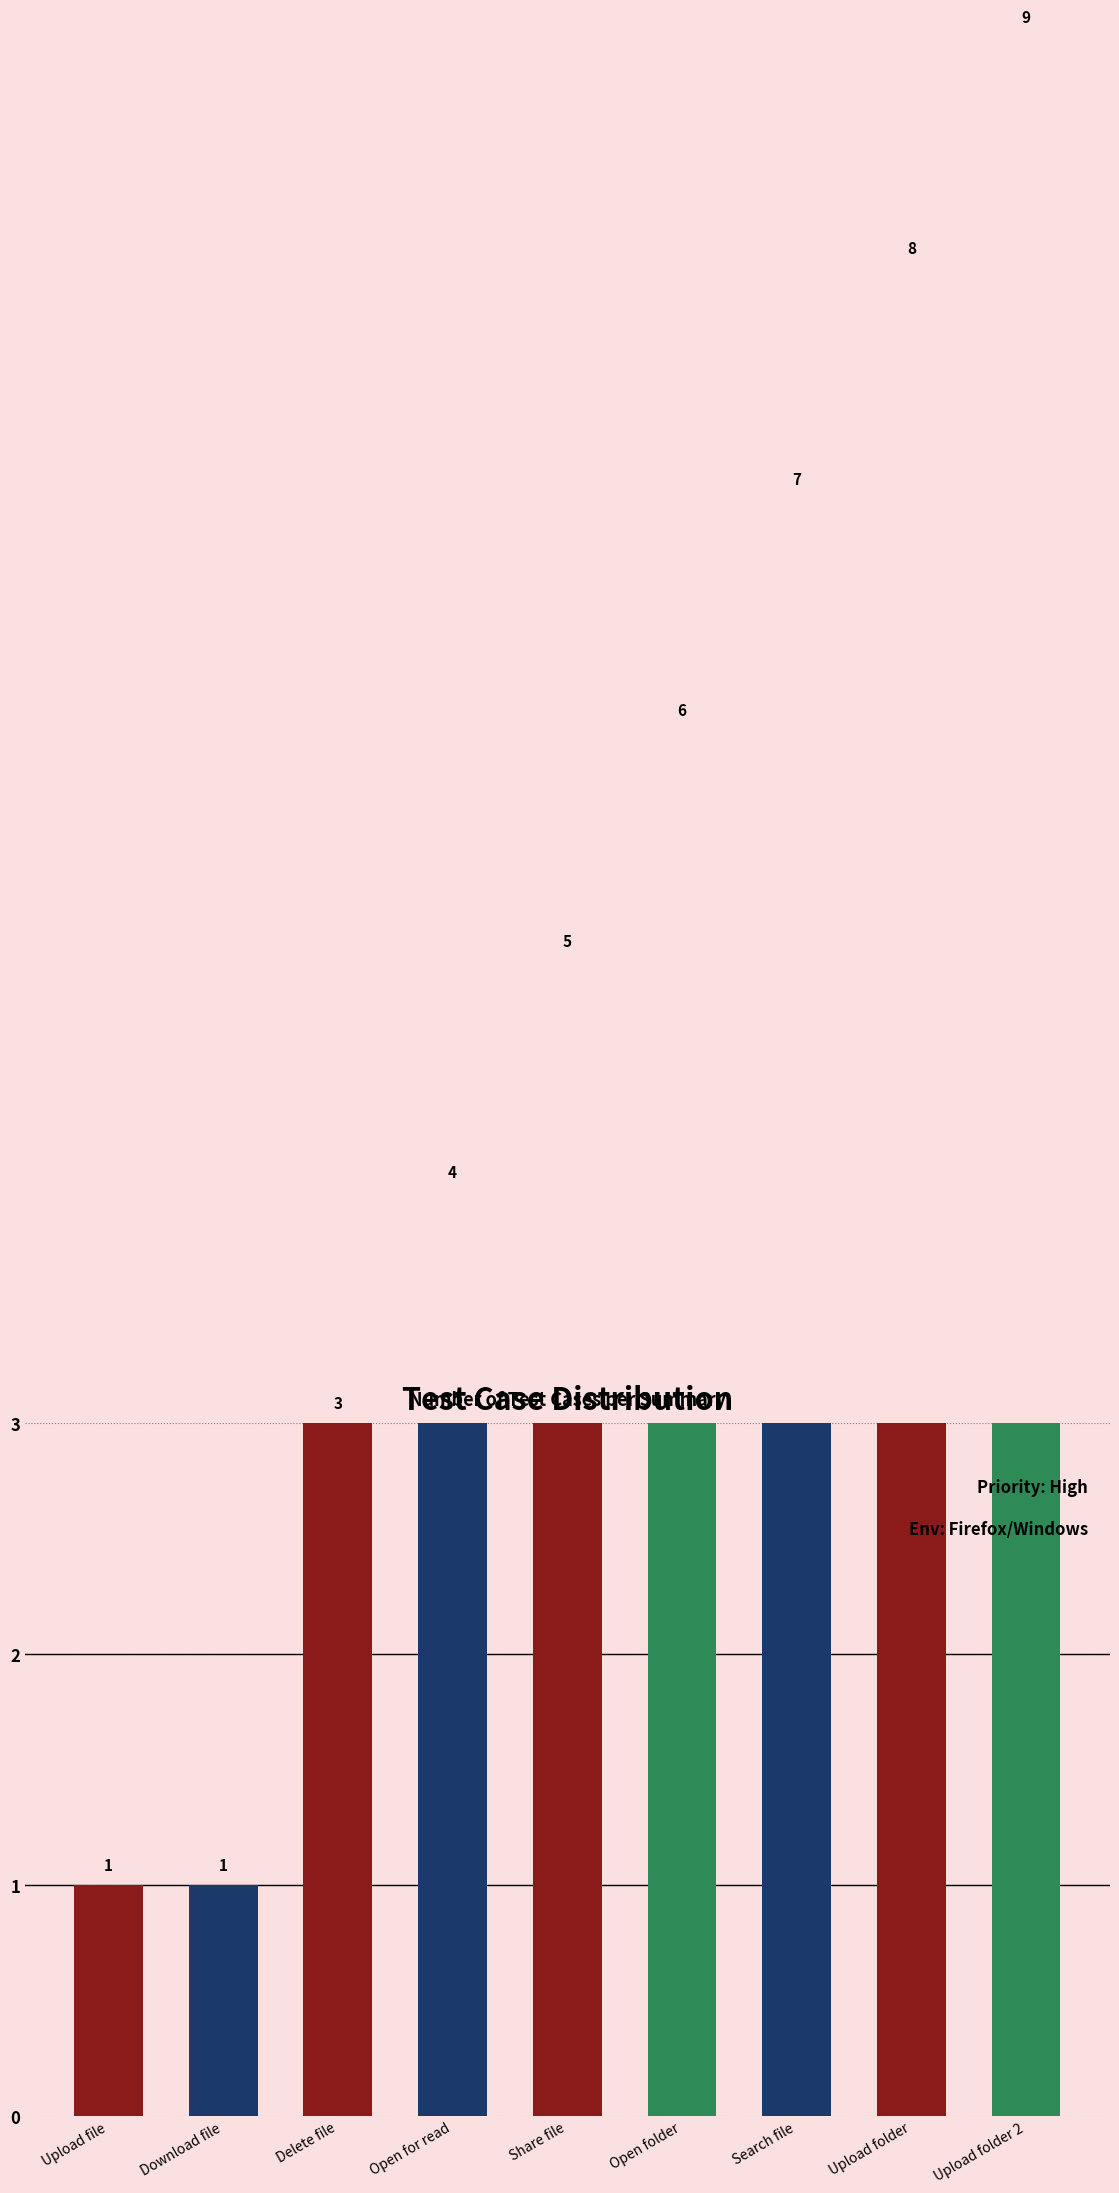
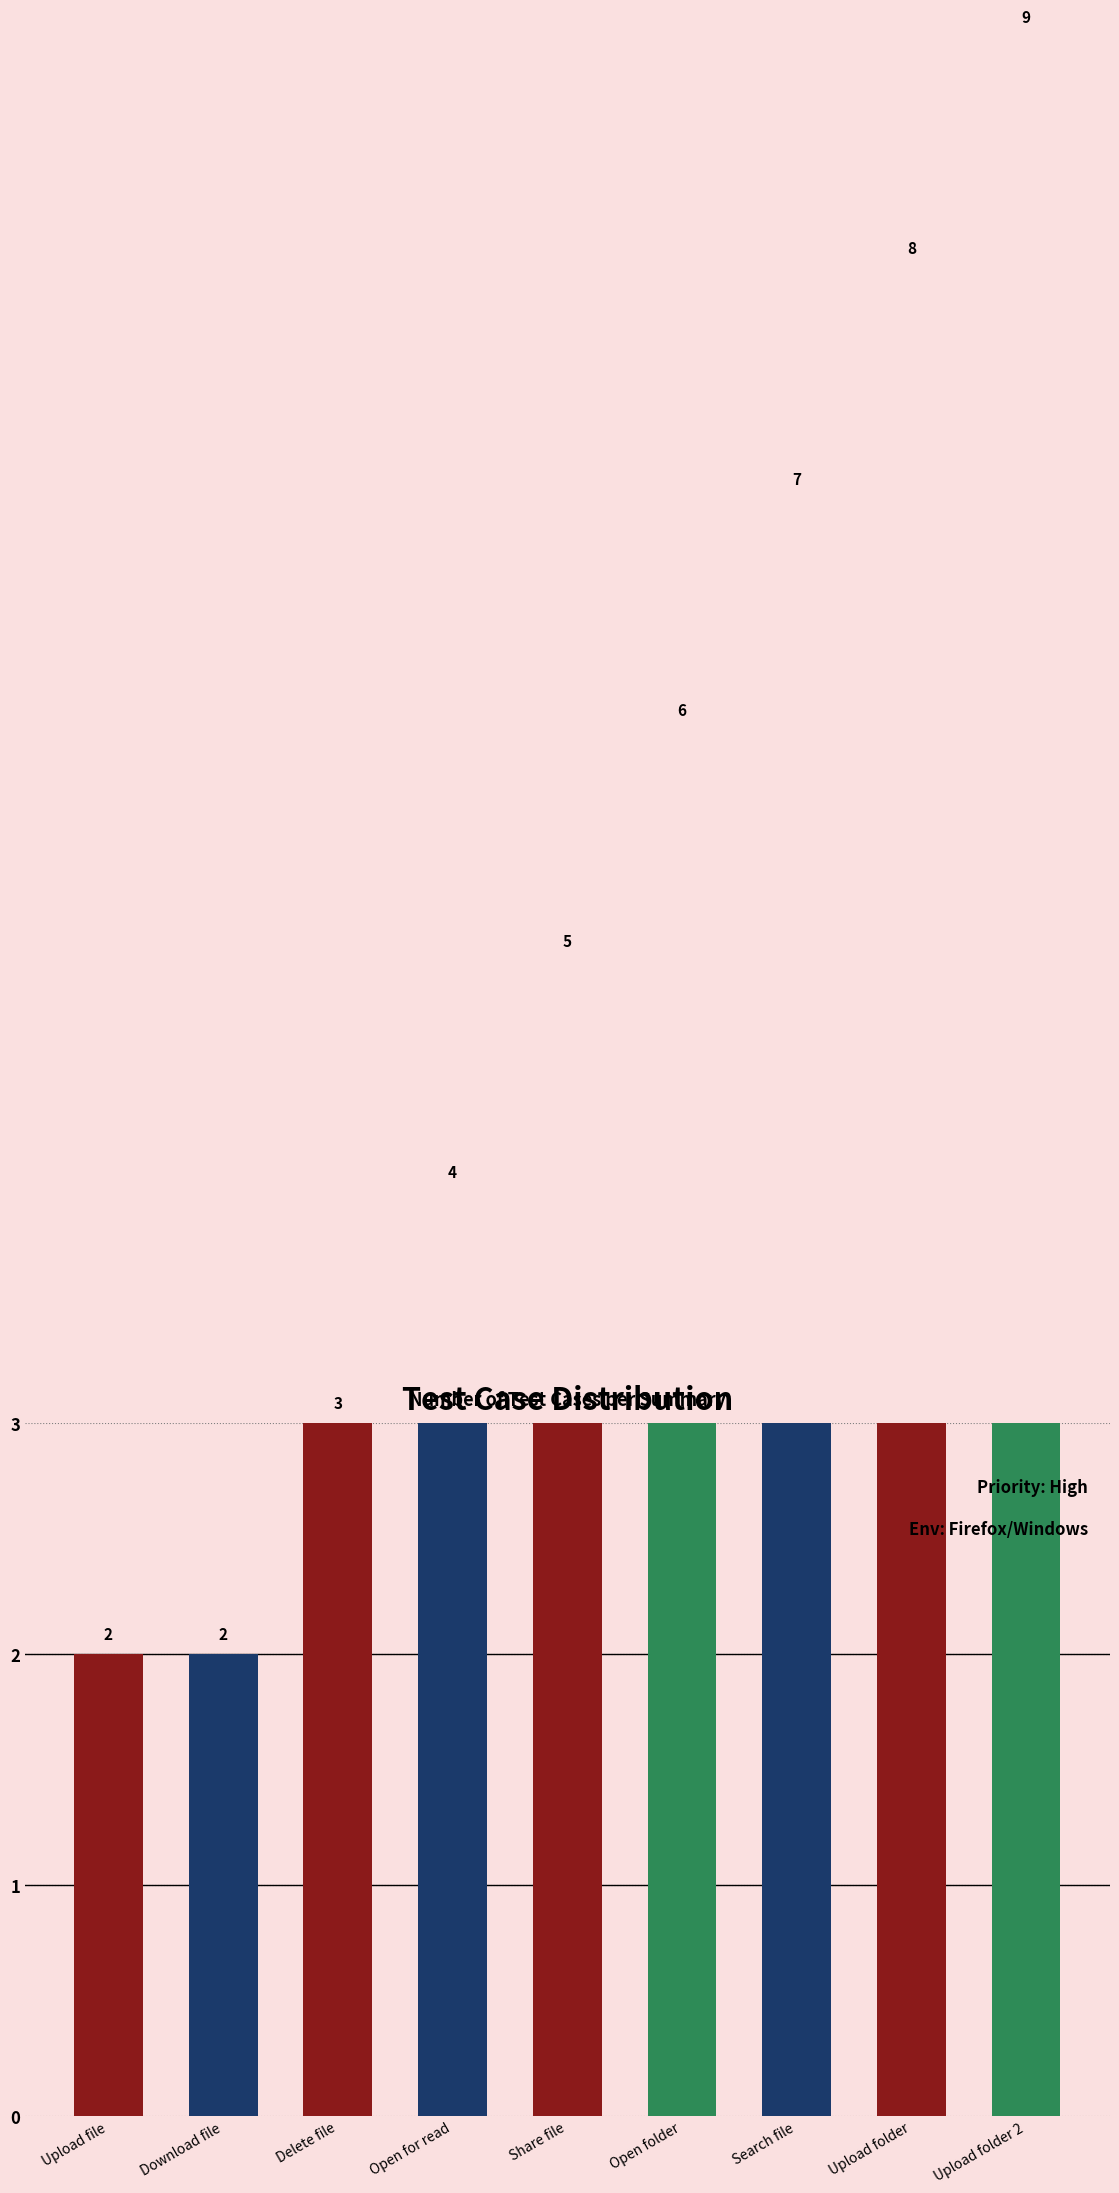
Upload file: 1 -> 2
Download file: 1 -> 2
